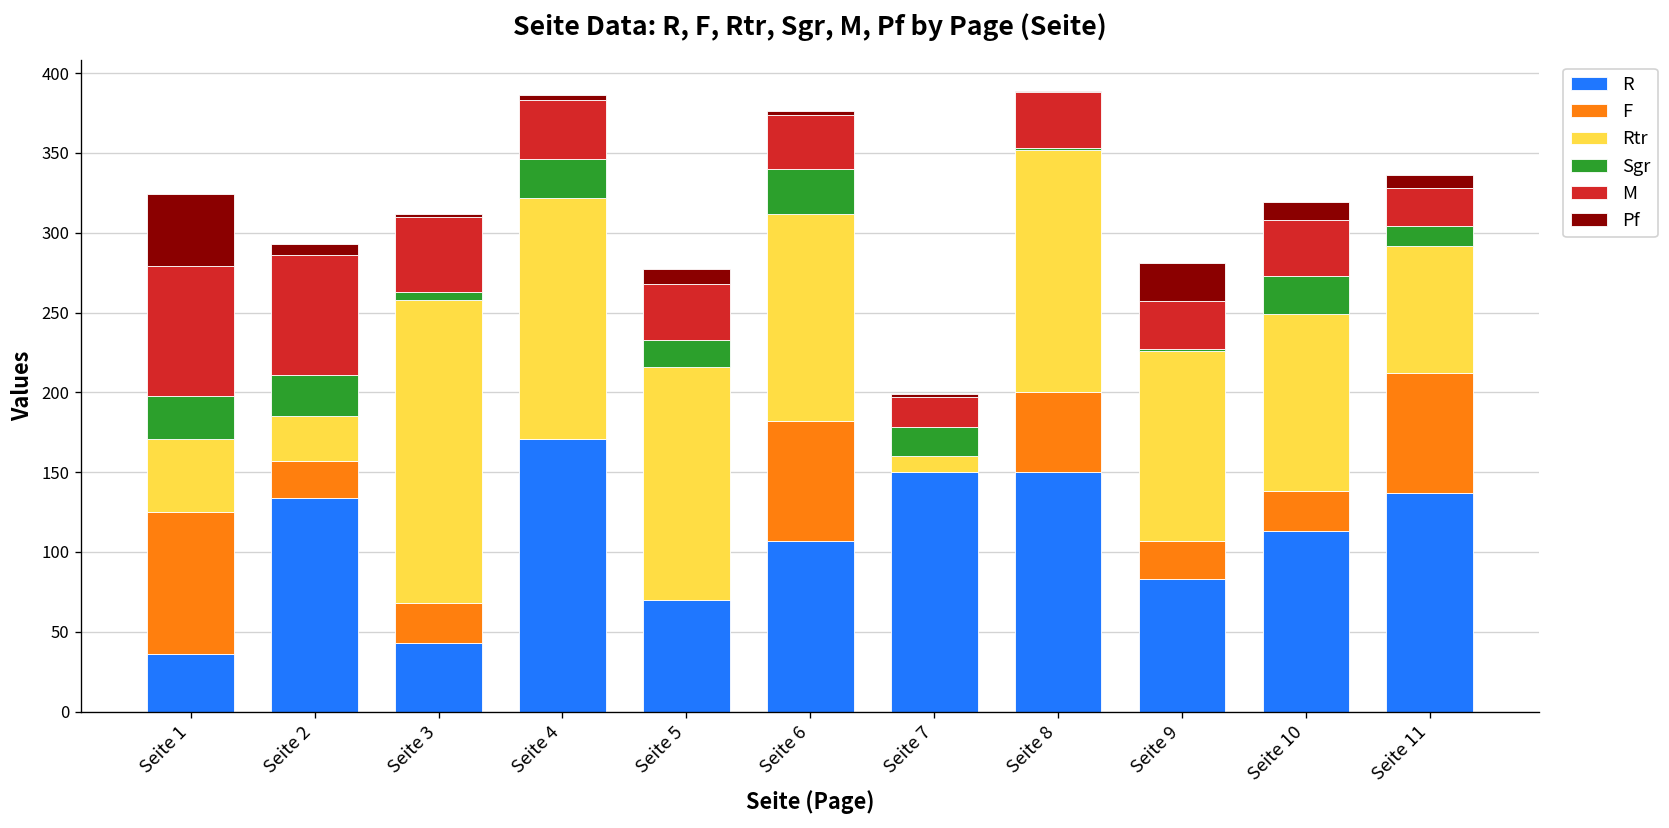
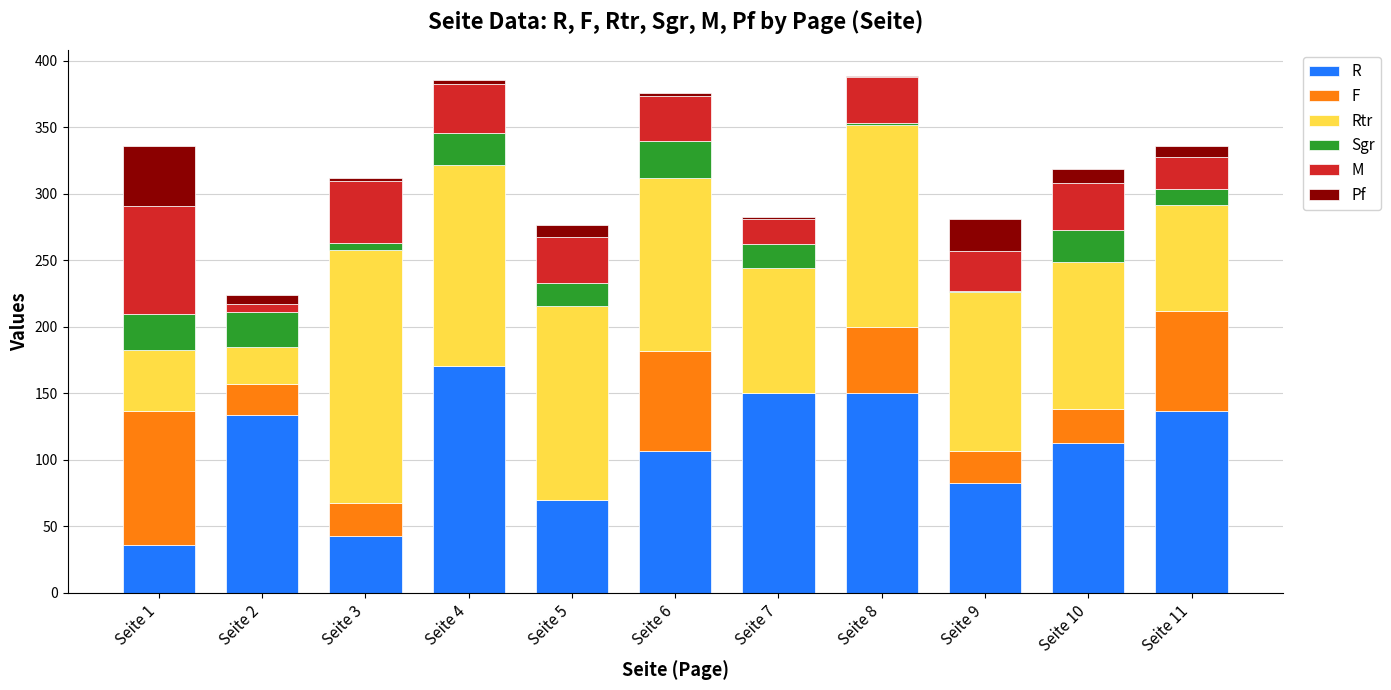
F, Seite 1: 89 -> 101
M, Seite 2: 75 -> 6
Rtr, Seite 7: 10 -> 94
